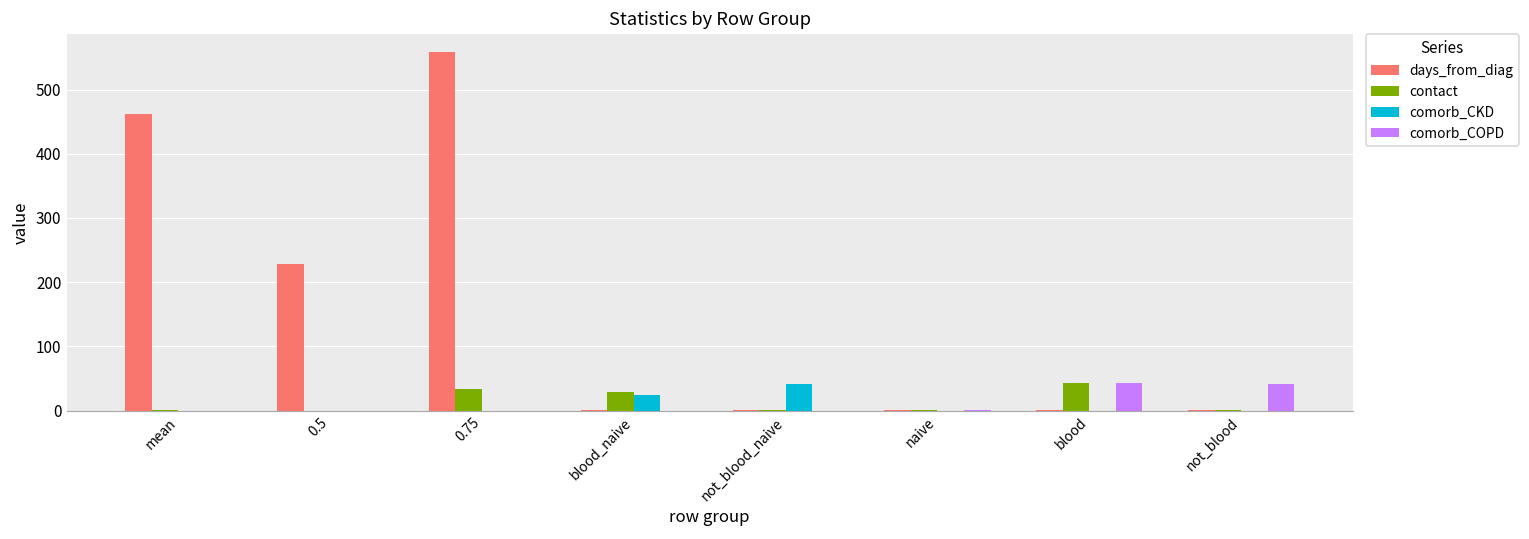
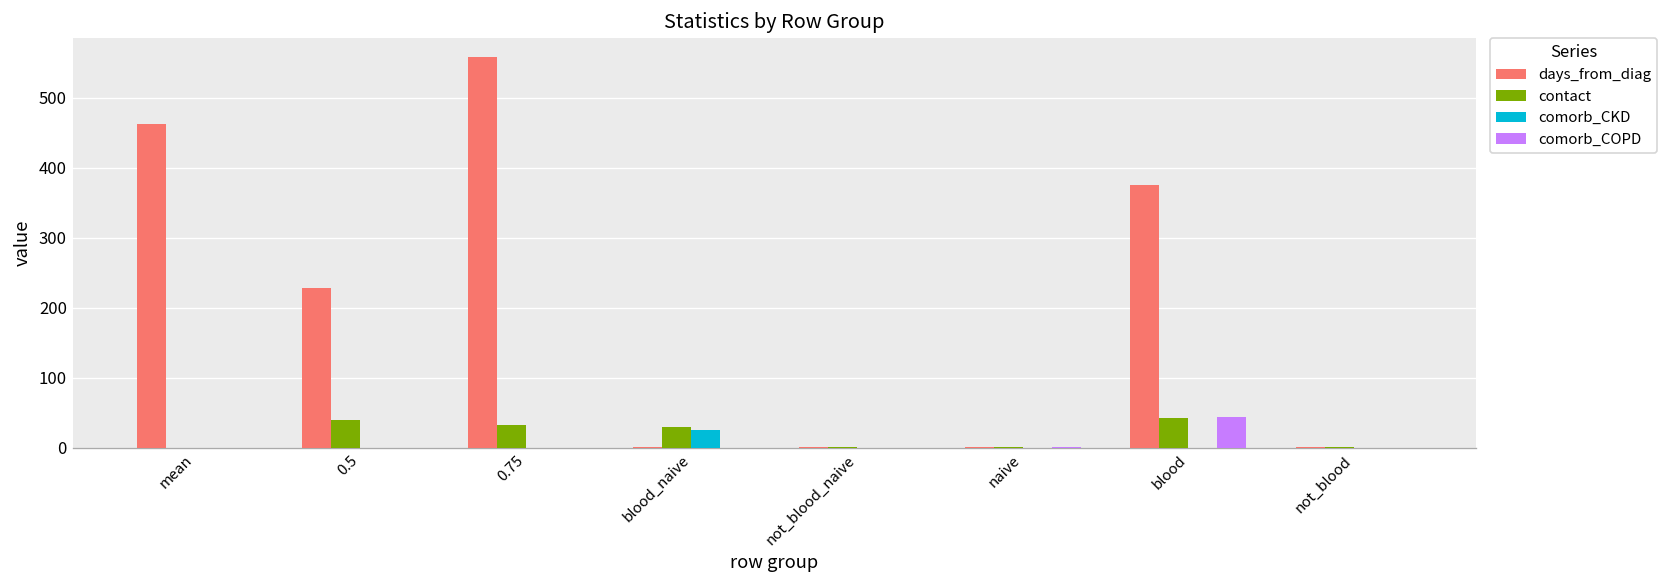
contact, 0.5: 0 -> 40
comorb_CKD, not_blood_naive: 40 -> 0
days_from_diag, blood: 0 -> 380
comorb_COPD, not_blood: 40 -> 0
